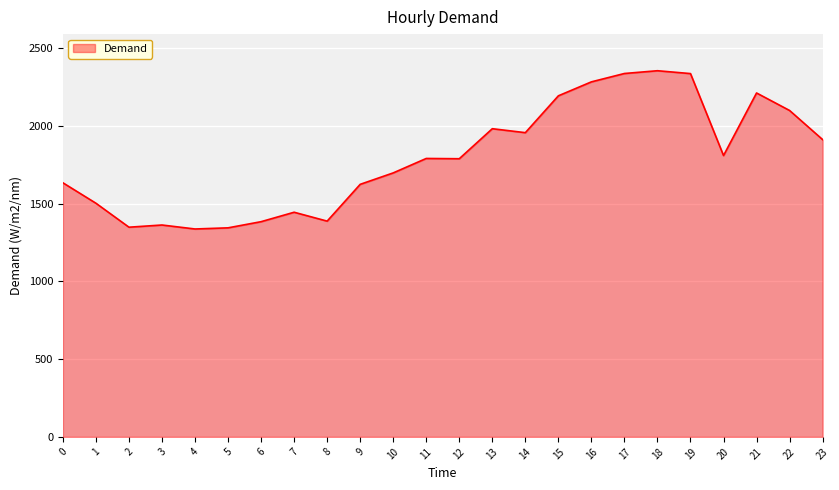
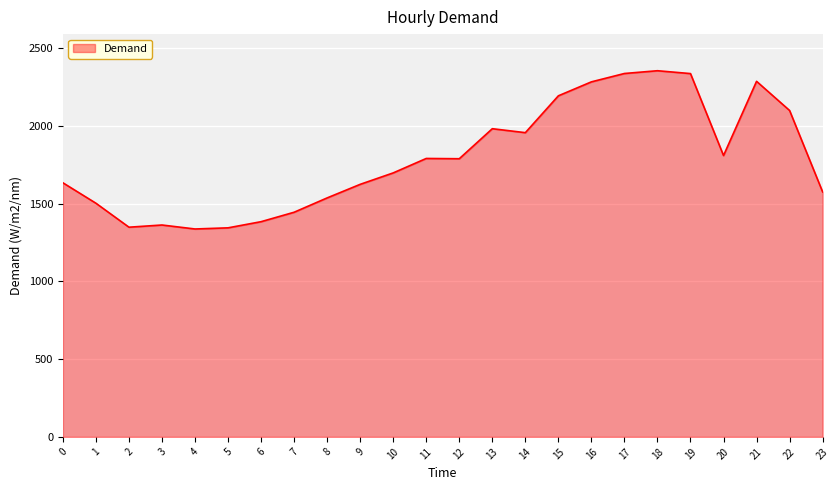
8: 1390 -> 1540
21: 2210 -> 2290
23: 1910 -> 1580
